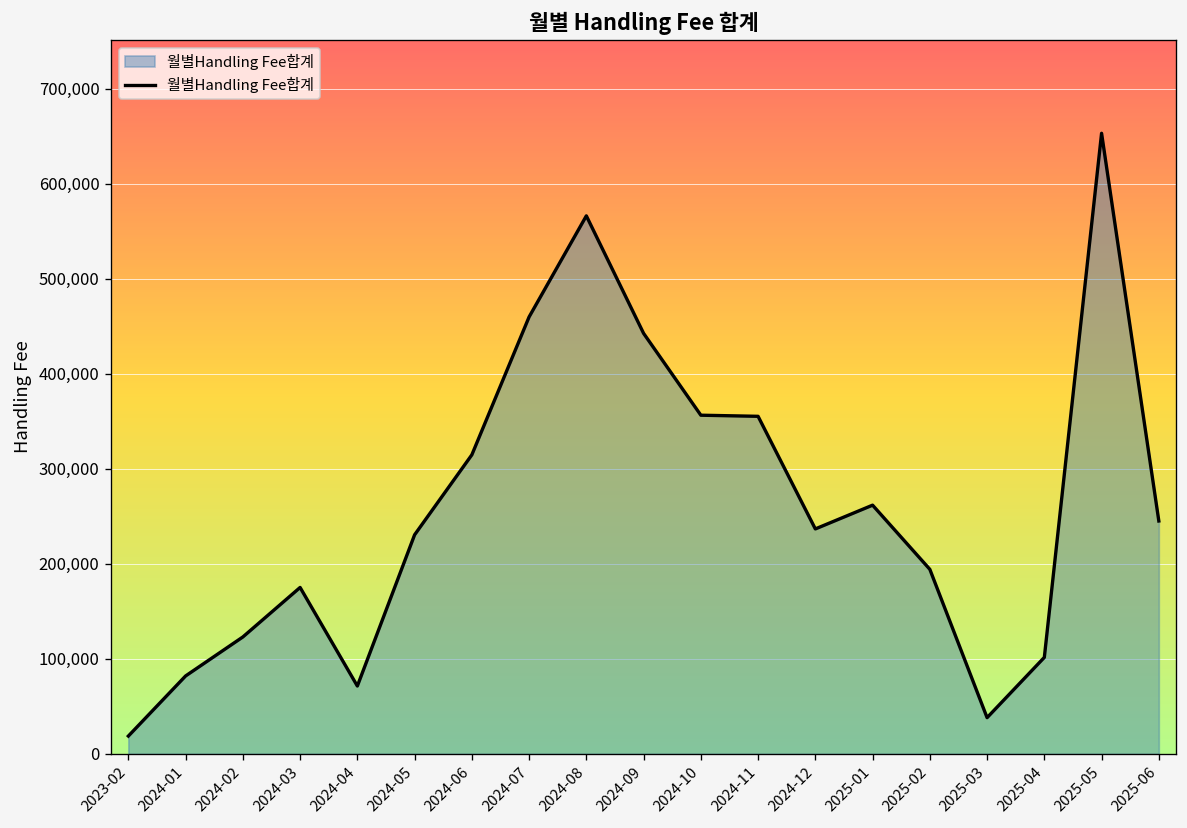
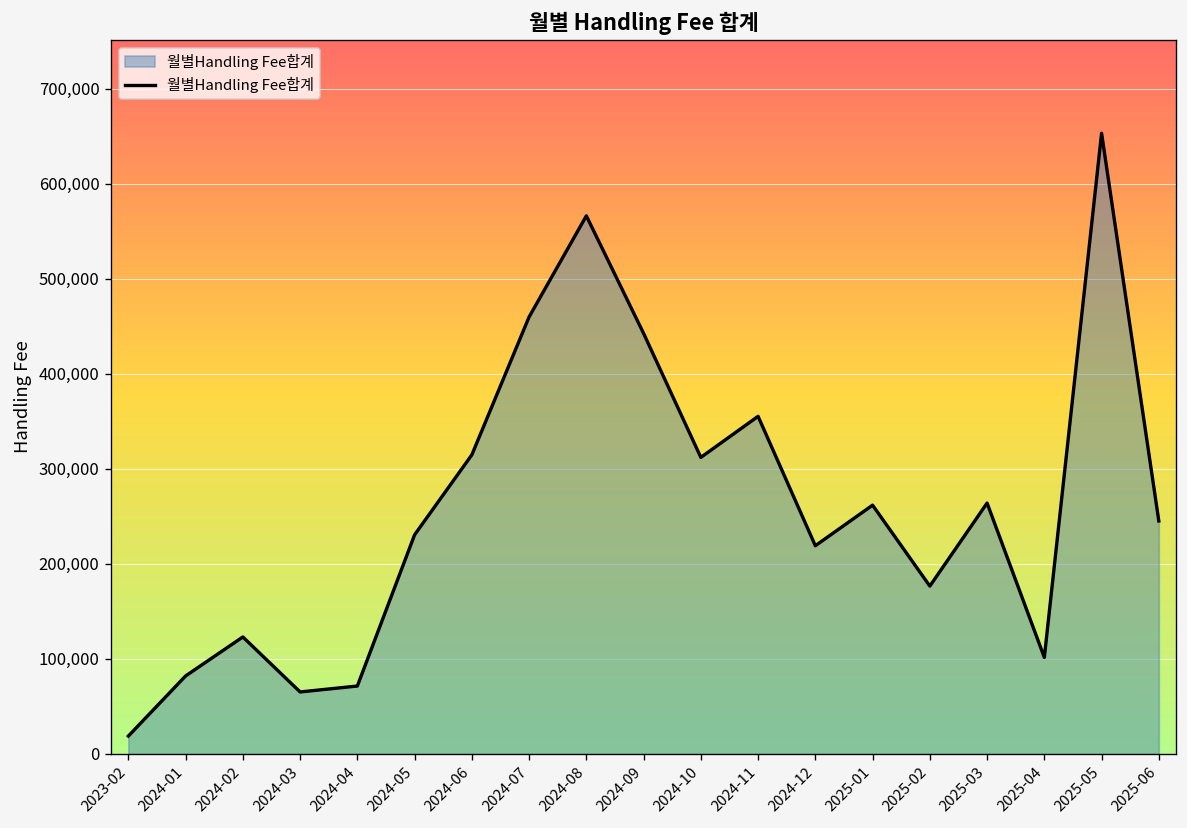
2024-03: 180,000 -> 70,000
2024-10: 360,000 -> 310,000
2024-12: 240,000 -> 220,000
2025-02: 190,000 -> 180,000
2025-03: 40,000 -> 260,000
